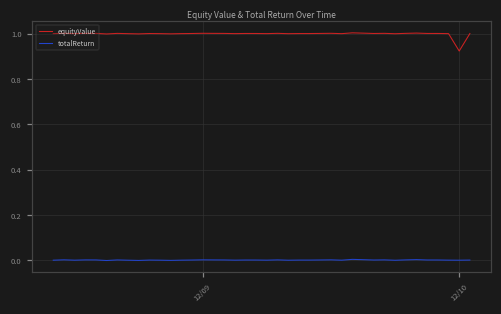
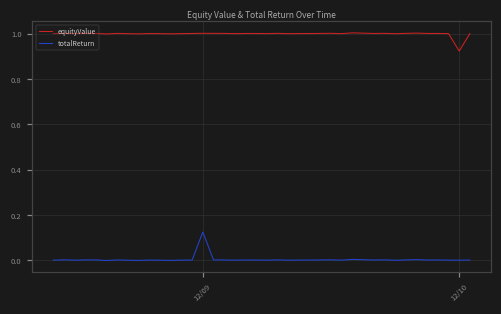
totalReturn, 12/09: 0.00 -> 0.12
